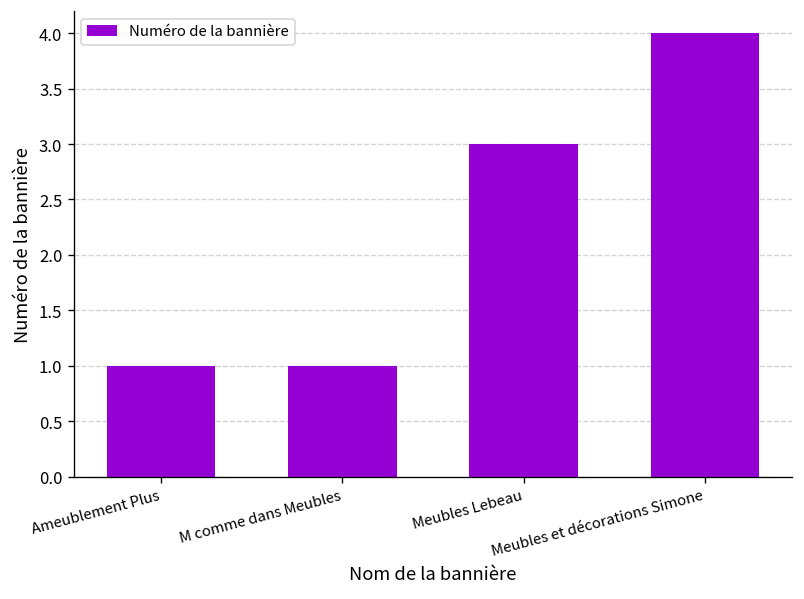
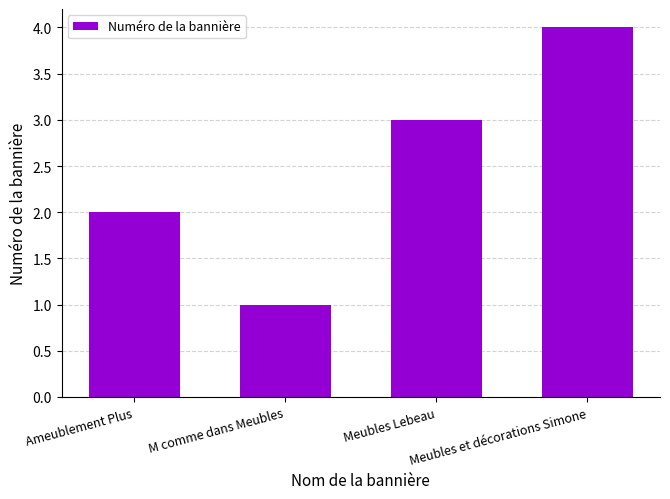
Ameublement Plus: 1 -> 2
